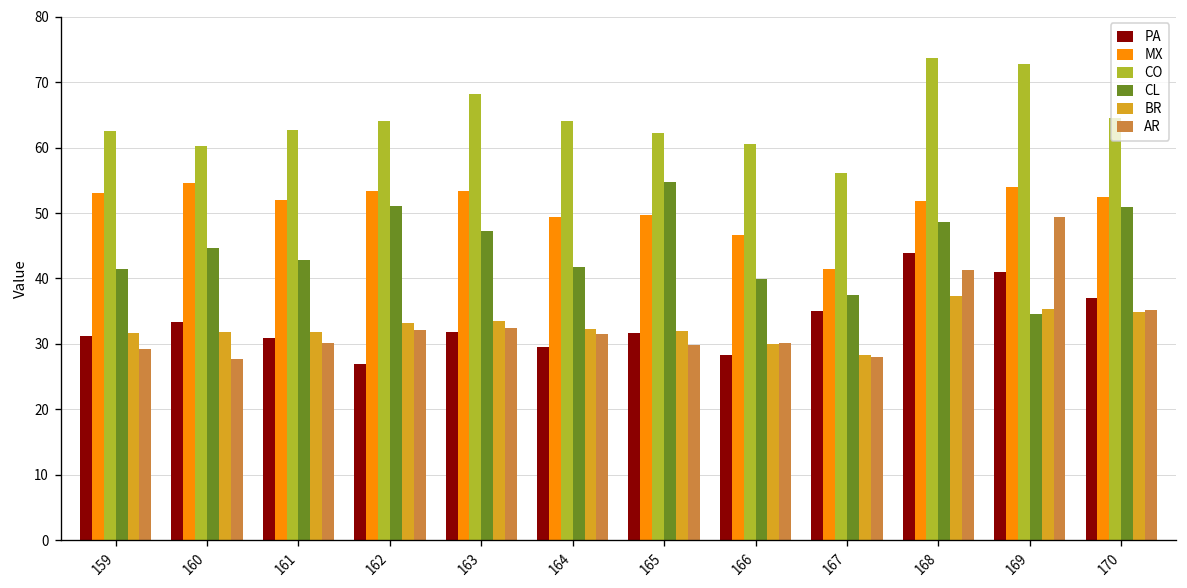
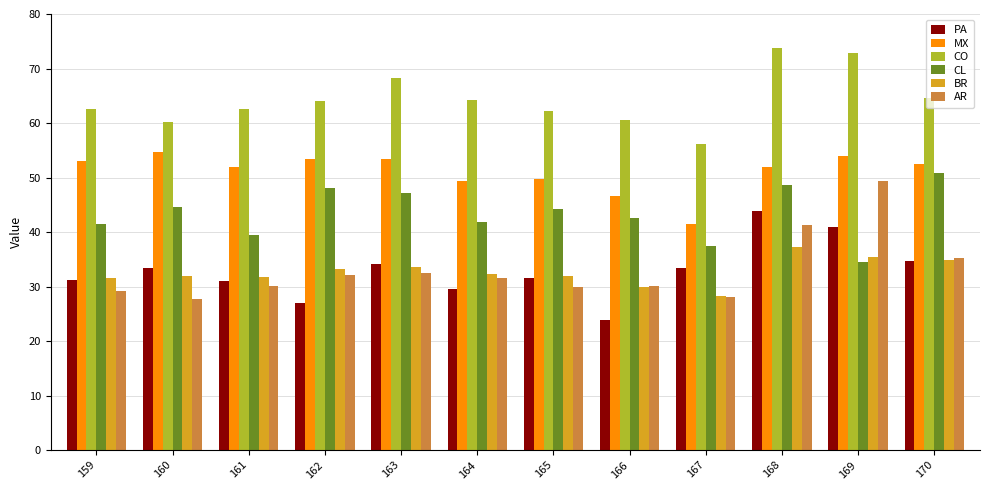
CL, 161: 43 -> 40
CL, 162: 51 -> 48
PA, 163: 32 -> 34
CL, 165: 55 -> 44
PA, 166: 28 -> 24
CL, 166: 40 -> 43
PA, 167: 35 -> 33
PA, 170: 37 -> 35
